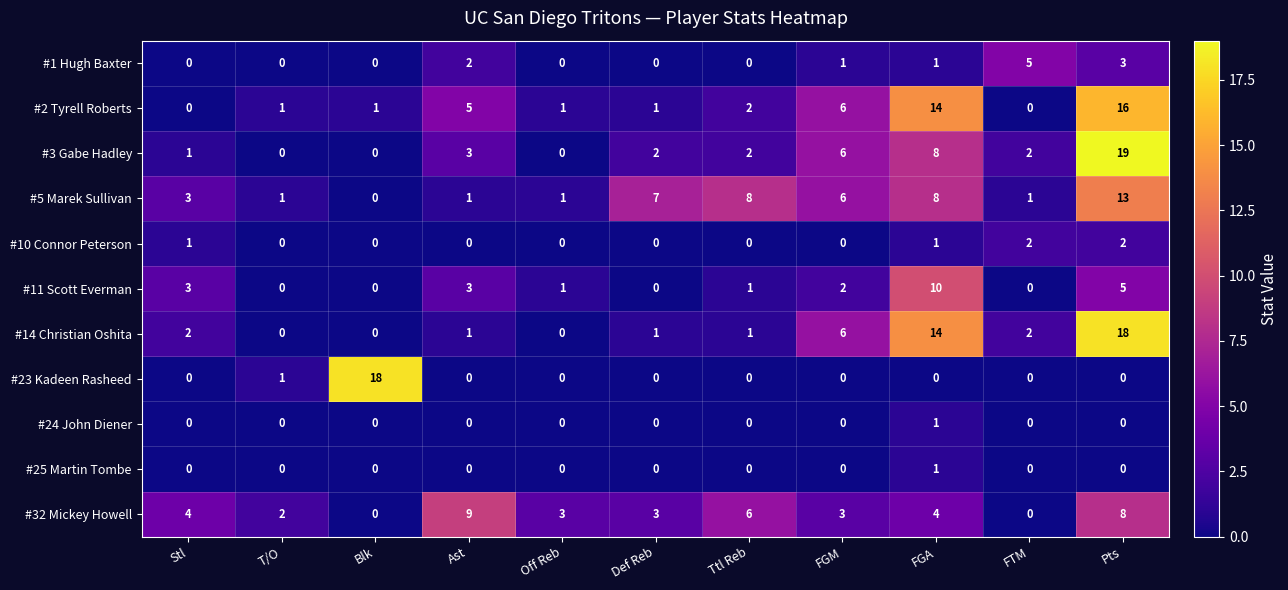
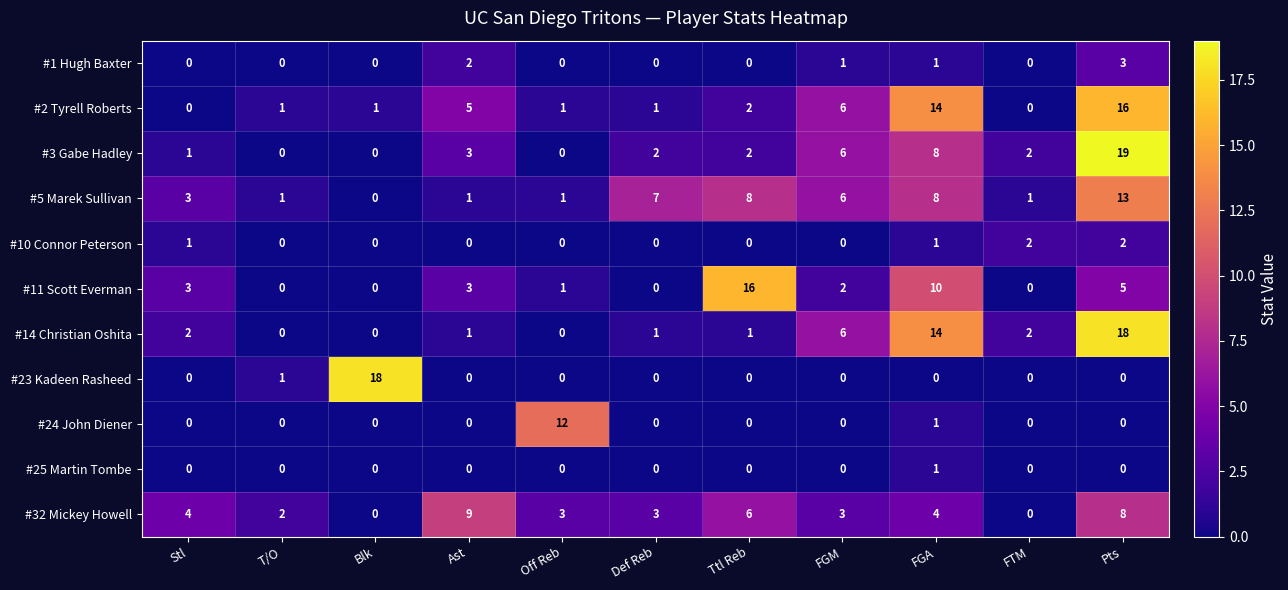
#1 Hugh Baxter, FTM: 5 -> 0
#11 Scott Everman, Ttl Reb: 1 -> 16
#24 John Diener, Off Reb: 0 -> 12
